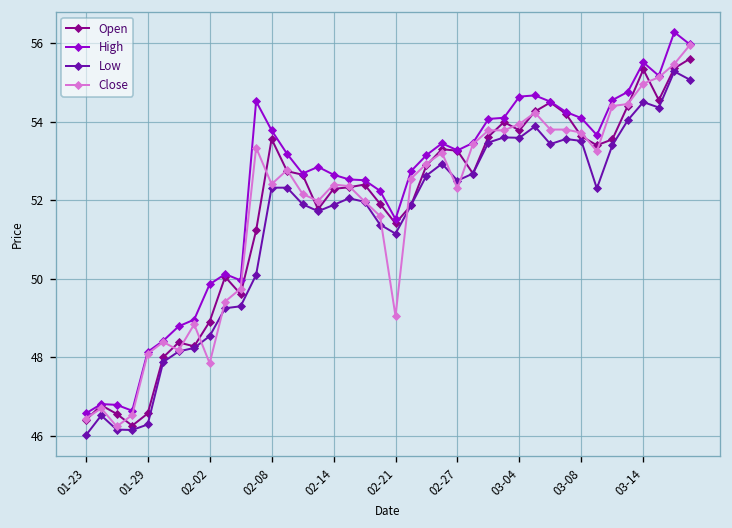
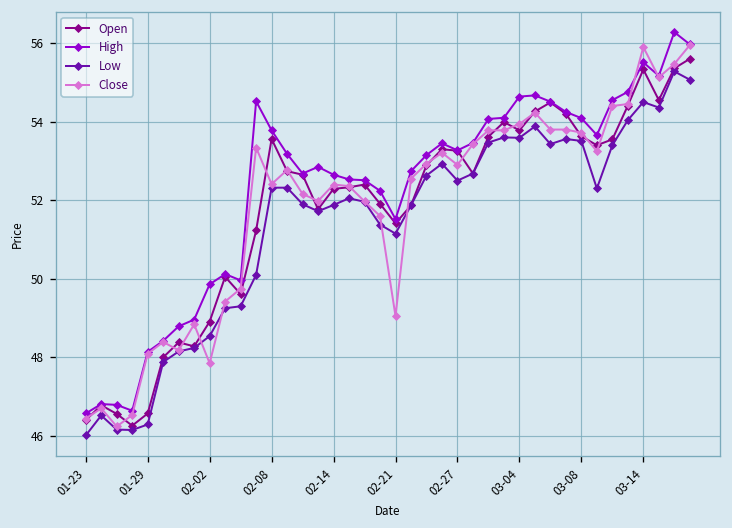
Close, 02-27: 52.3 -> 52.9
Close, 03-14: 55.0 -> 55.9
